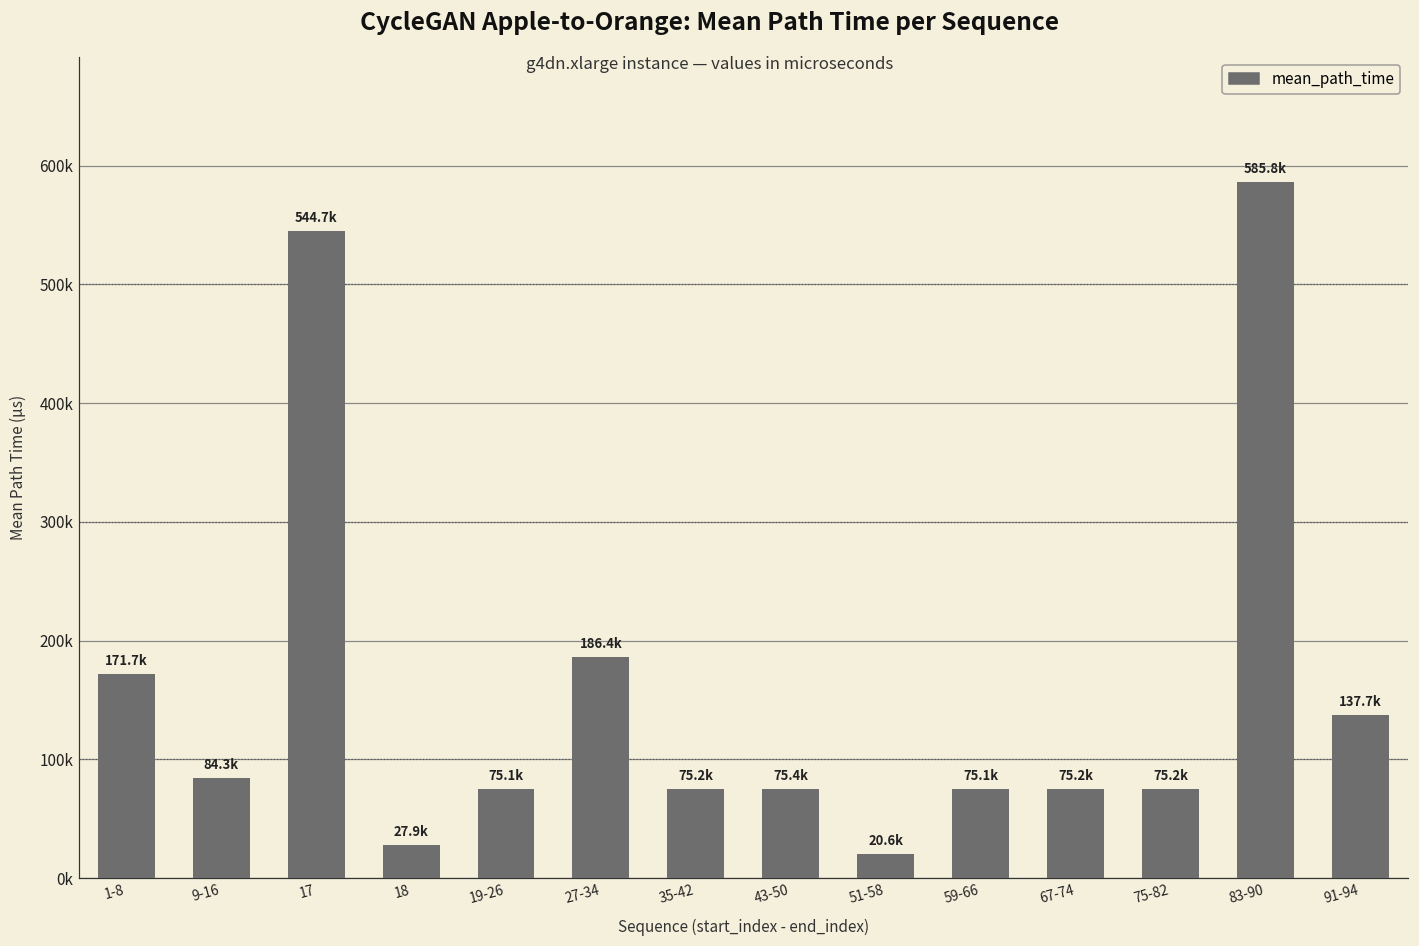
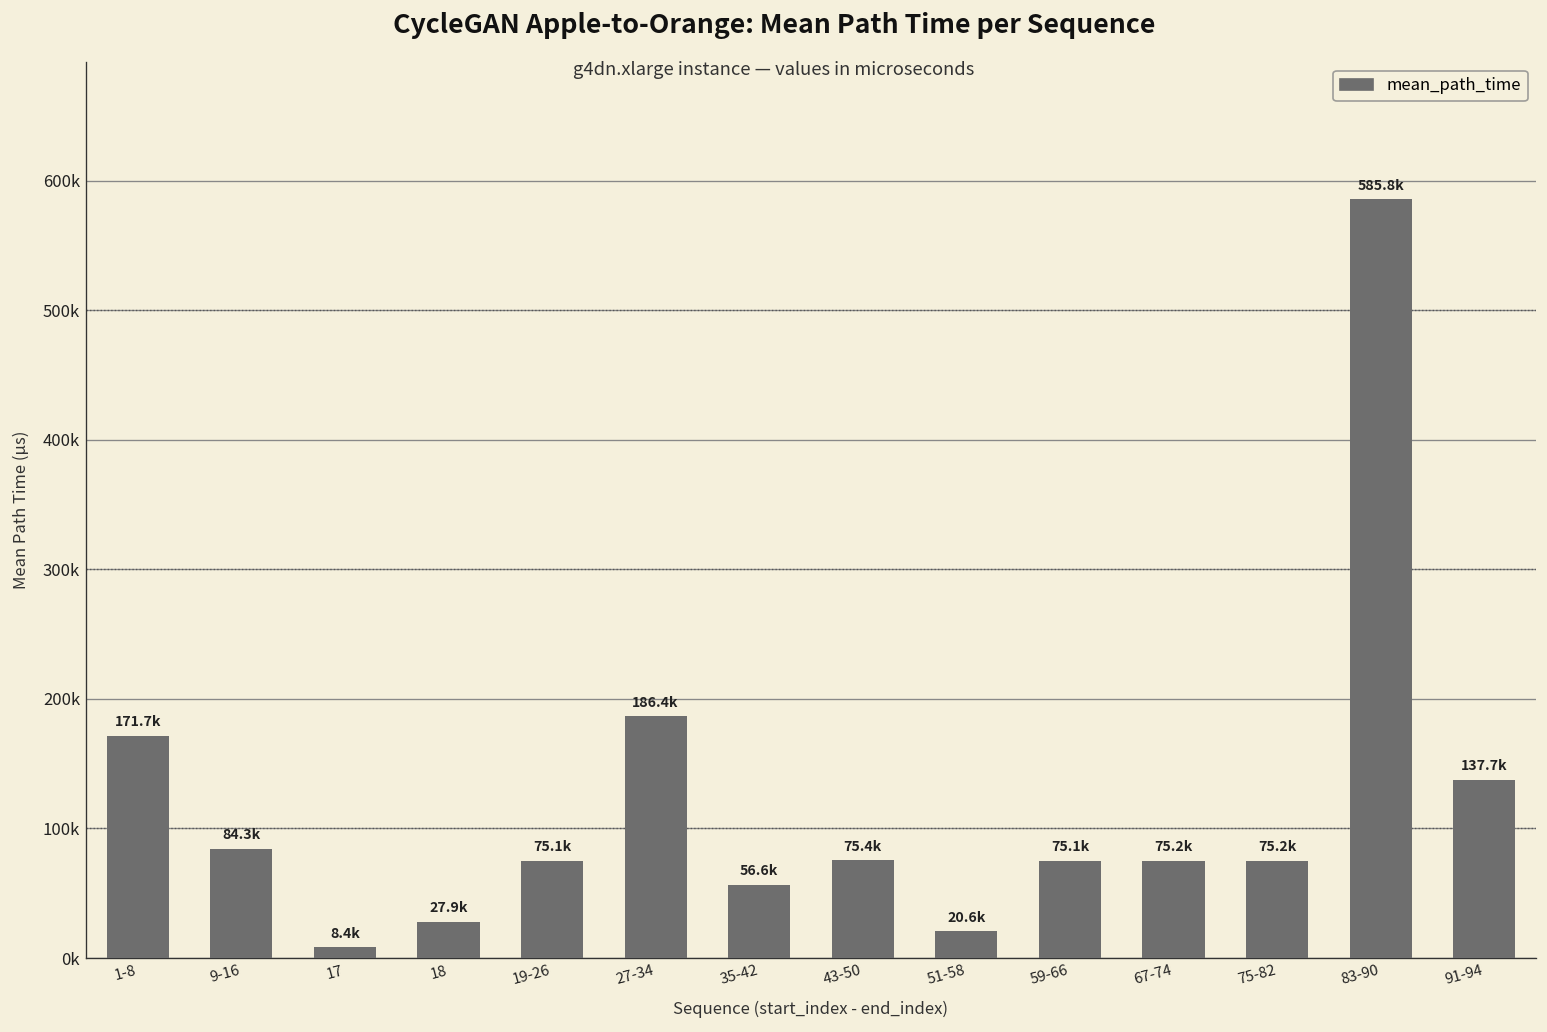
17: 544.7k -> 8.4k
35-42: 75.2k -> 56.6k
